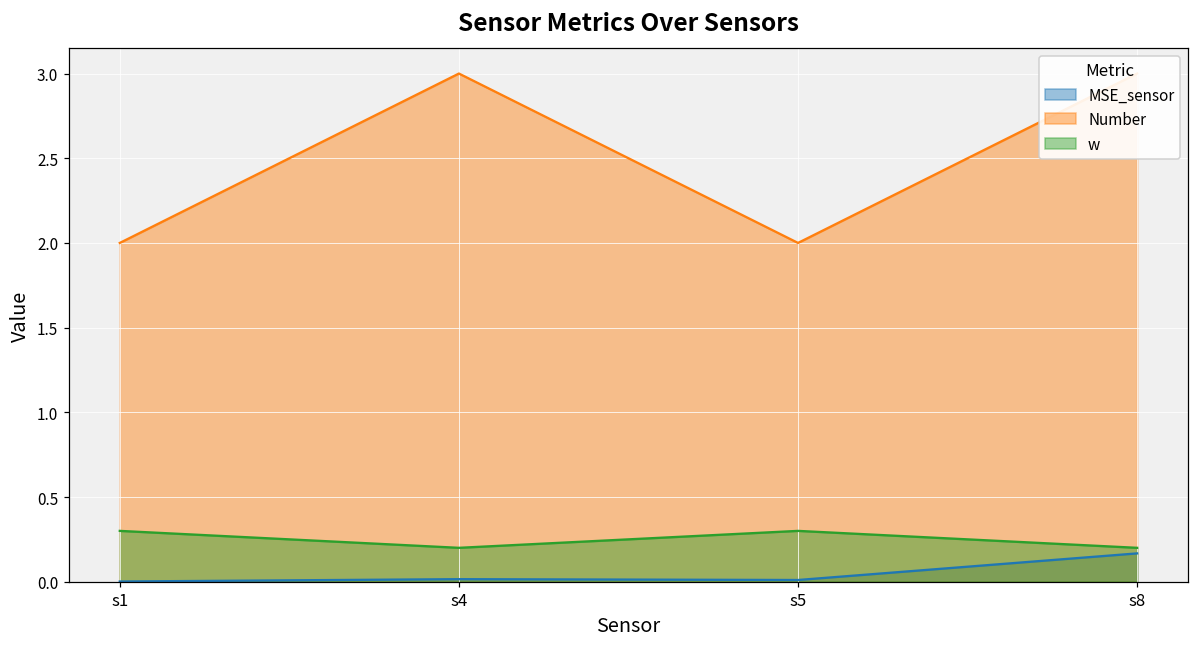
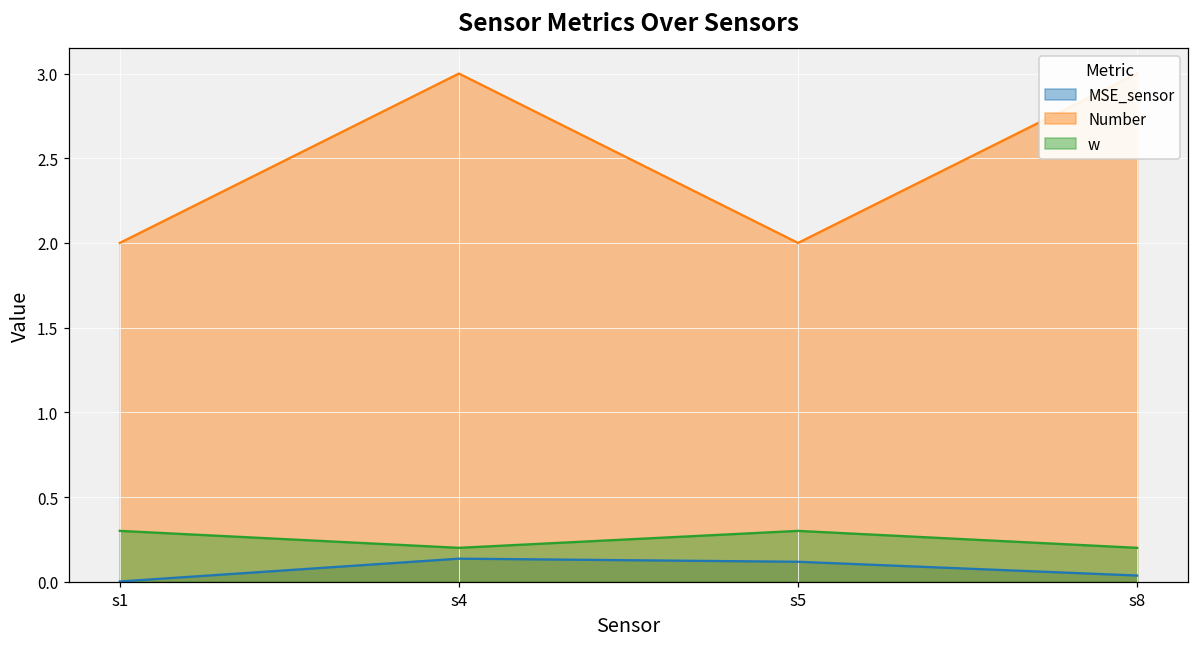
MSE_sensor, s4: 0.01 -> 0.14
MSE_sensor, s5: 0.01 -> 0.12
MSE_sensor, s8: 0.17 -> 0.04
